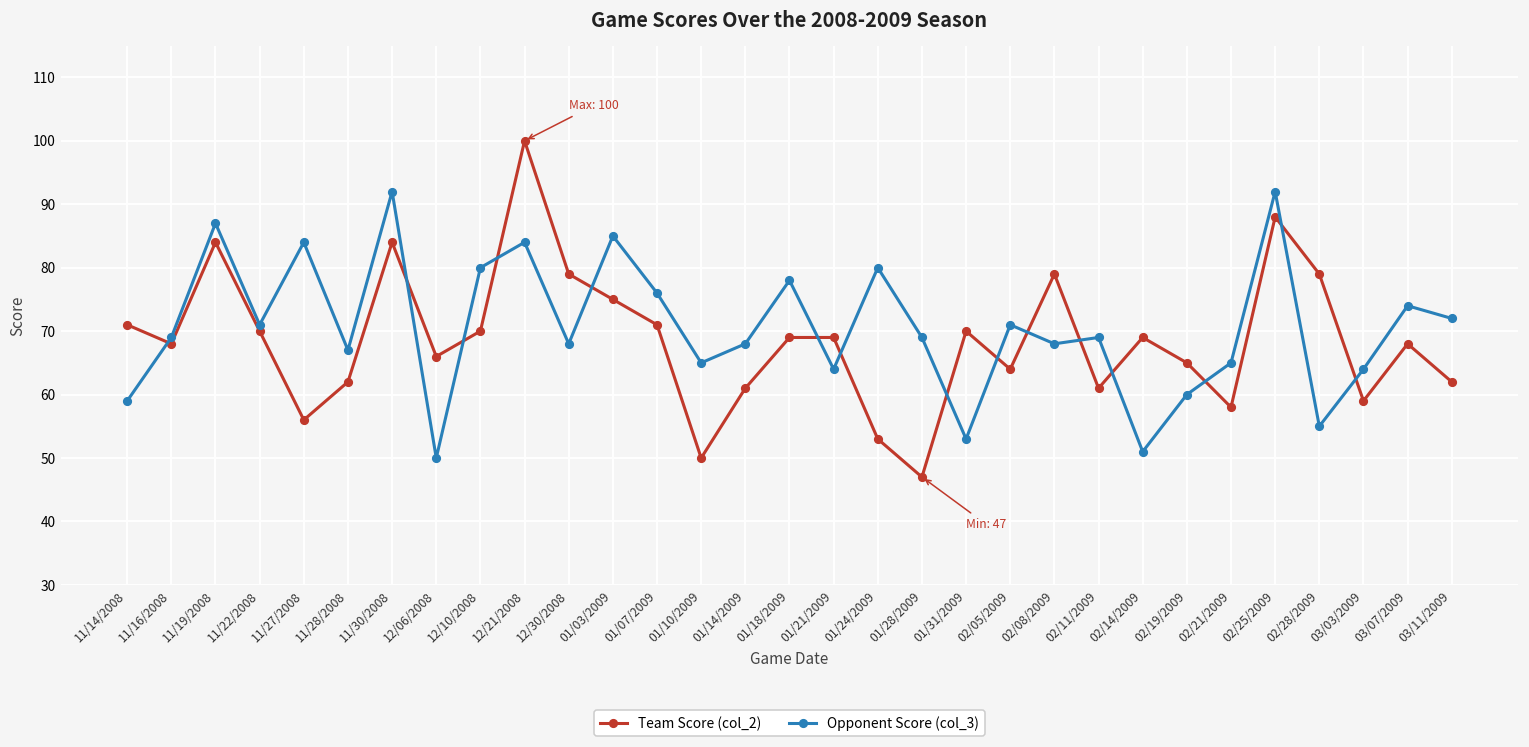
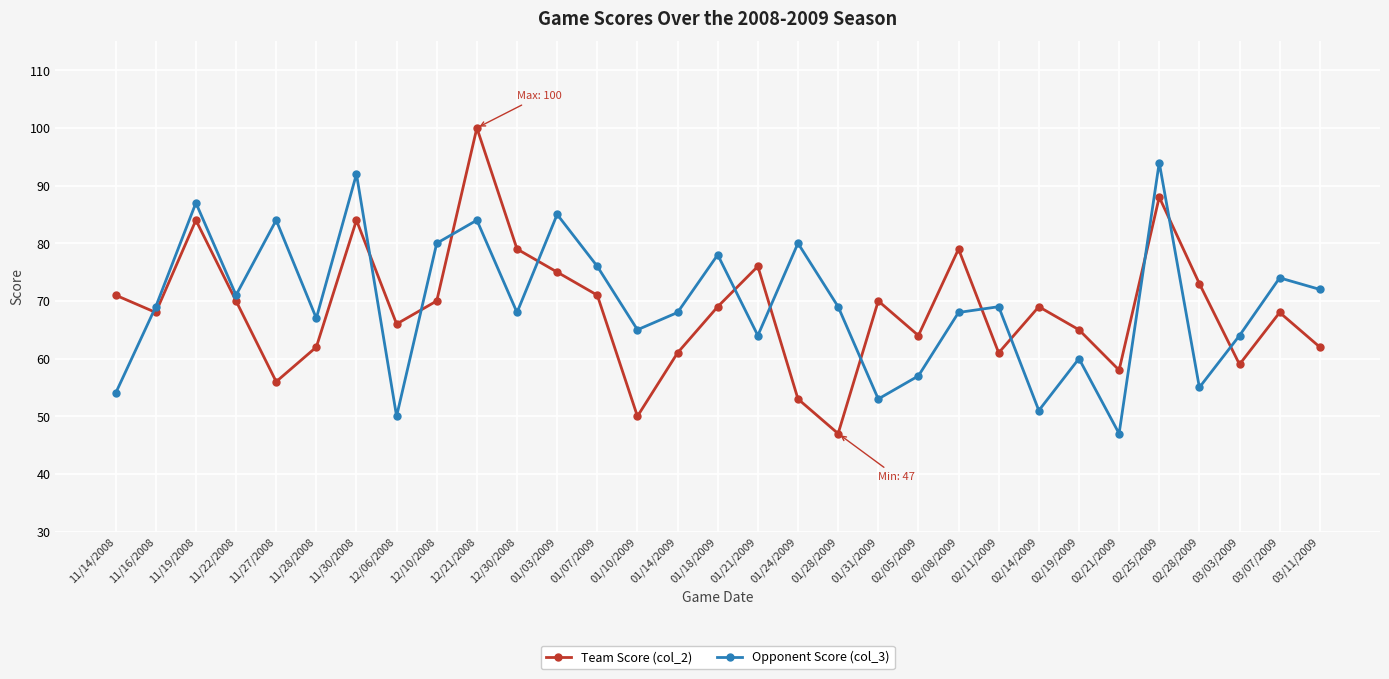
Opponent Score (col_3), 11/14/2008: 59 -> 54
Team Score (col_2), 01/21/2009: 69 -> 76
Opponent Score (col_3), 02/05/2009: 71 -> 57
Opponent Score (col_3), 02/21/2009: 65 -> 47
Opponent Score (col_3), 02/25/2009: 92 -> 94
Team Score (col_2), 02/28/2009: 79 -> 73
